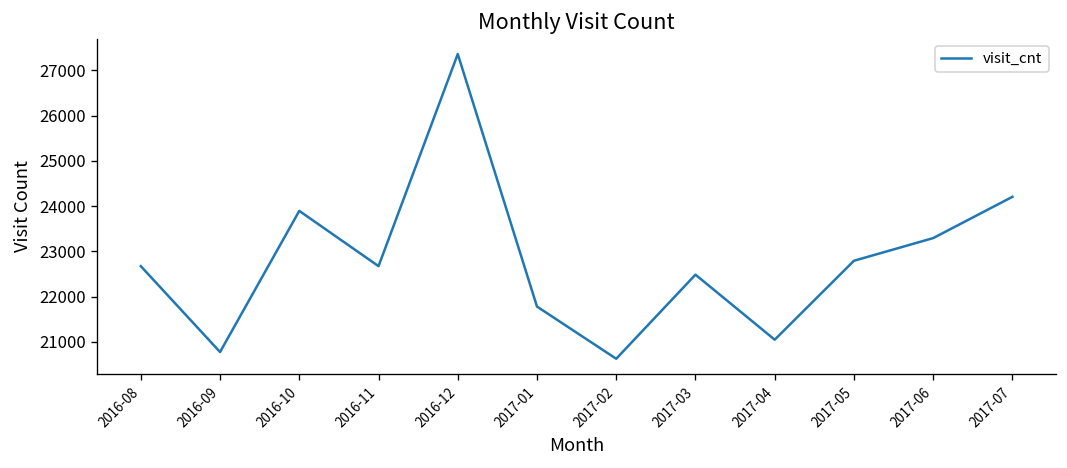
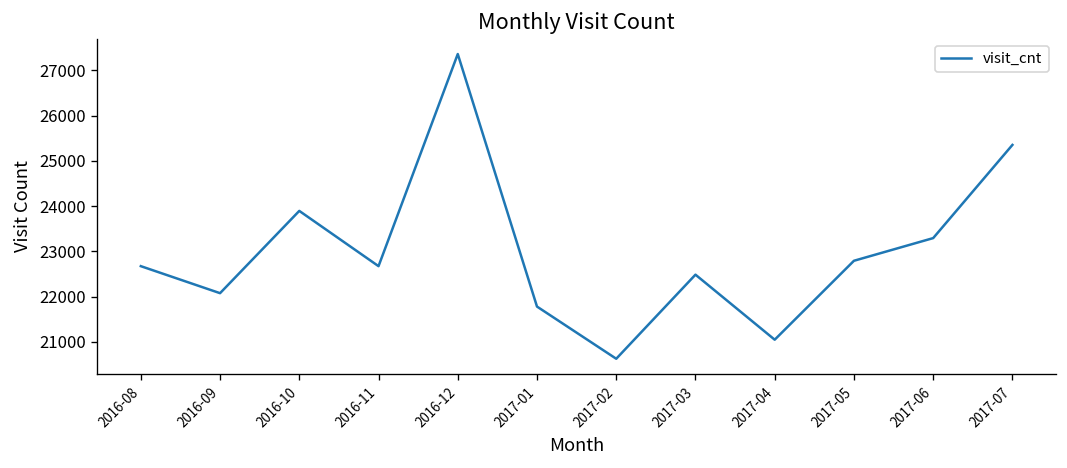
2016-09: 20800 -> 22100
2017-07: 24200 -> 25400
